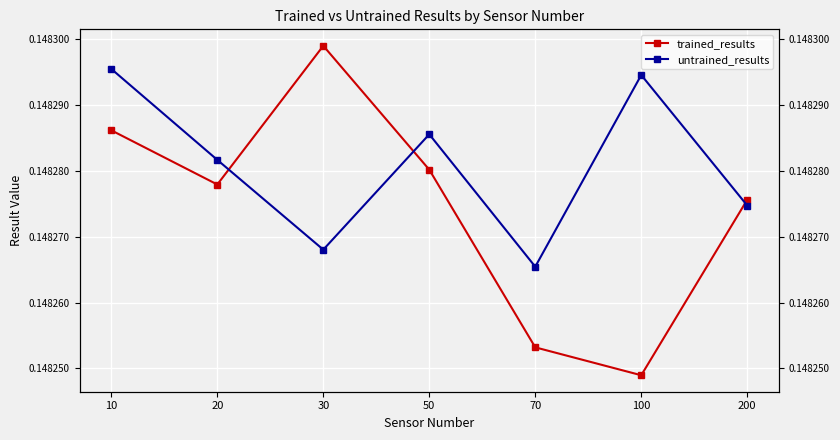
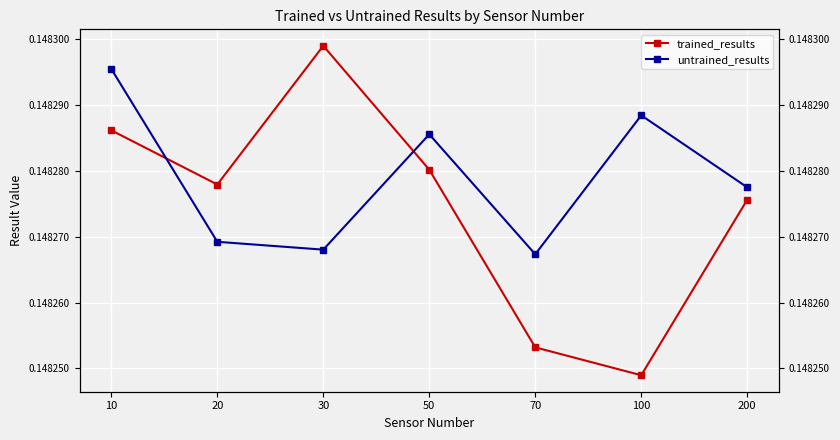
untrained_results, 20: 0.148282 -> 0.148269
untrained_results, 70: 0.148265 -> 0.148267
untrained_results, 100: 0.148295 -> 0.148288
untrained_results, 200: 0.148275 -> 0.148278
